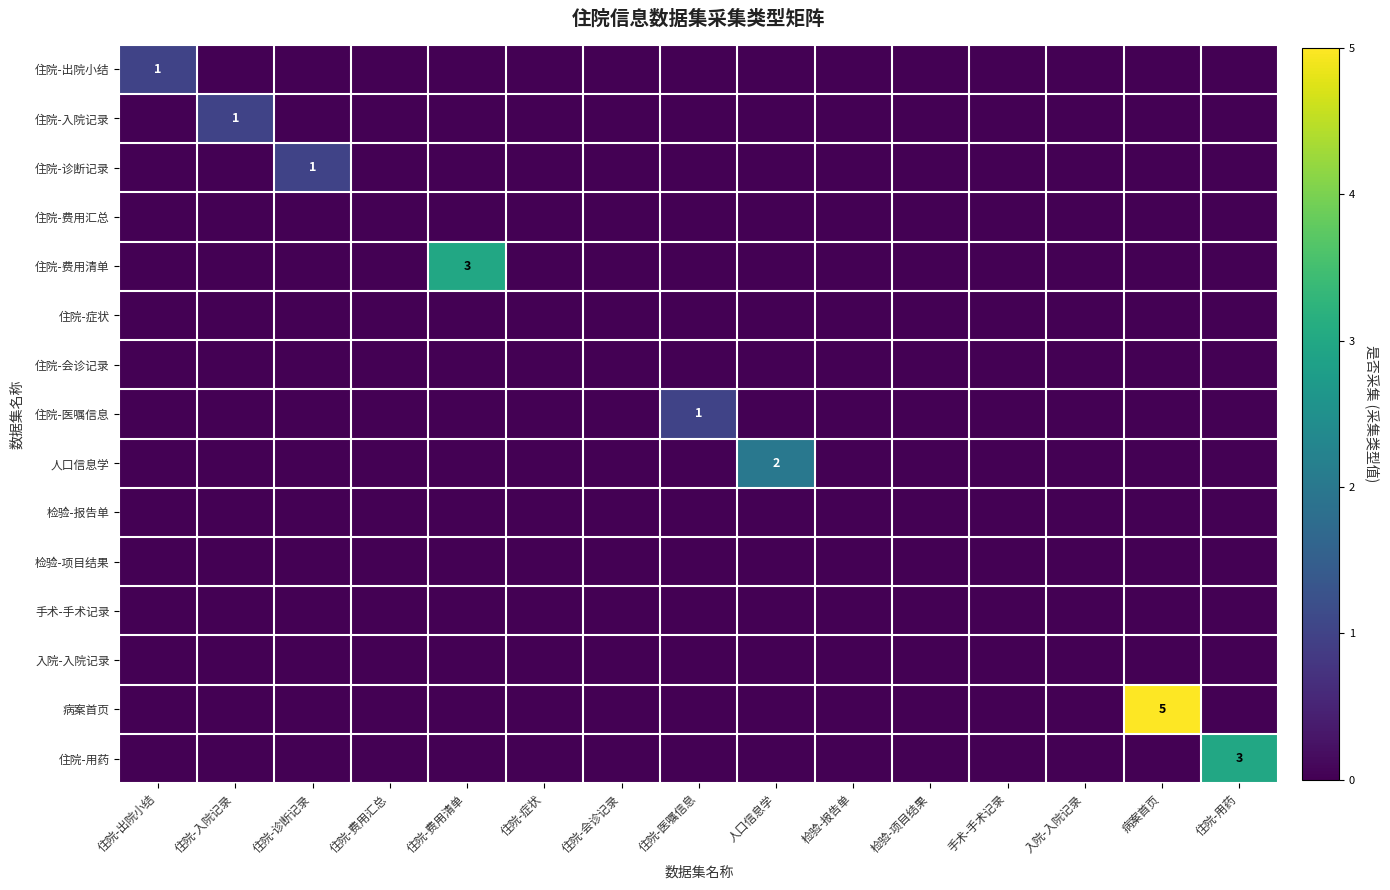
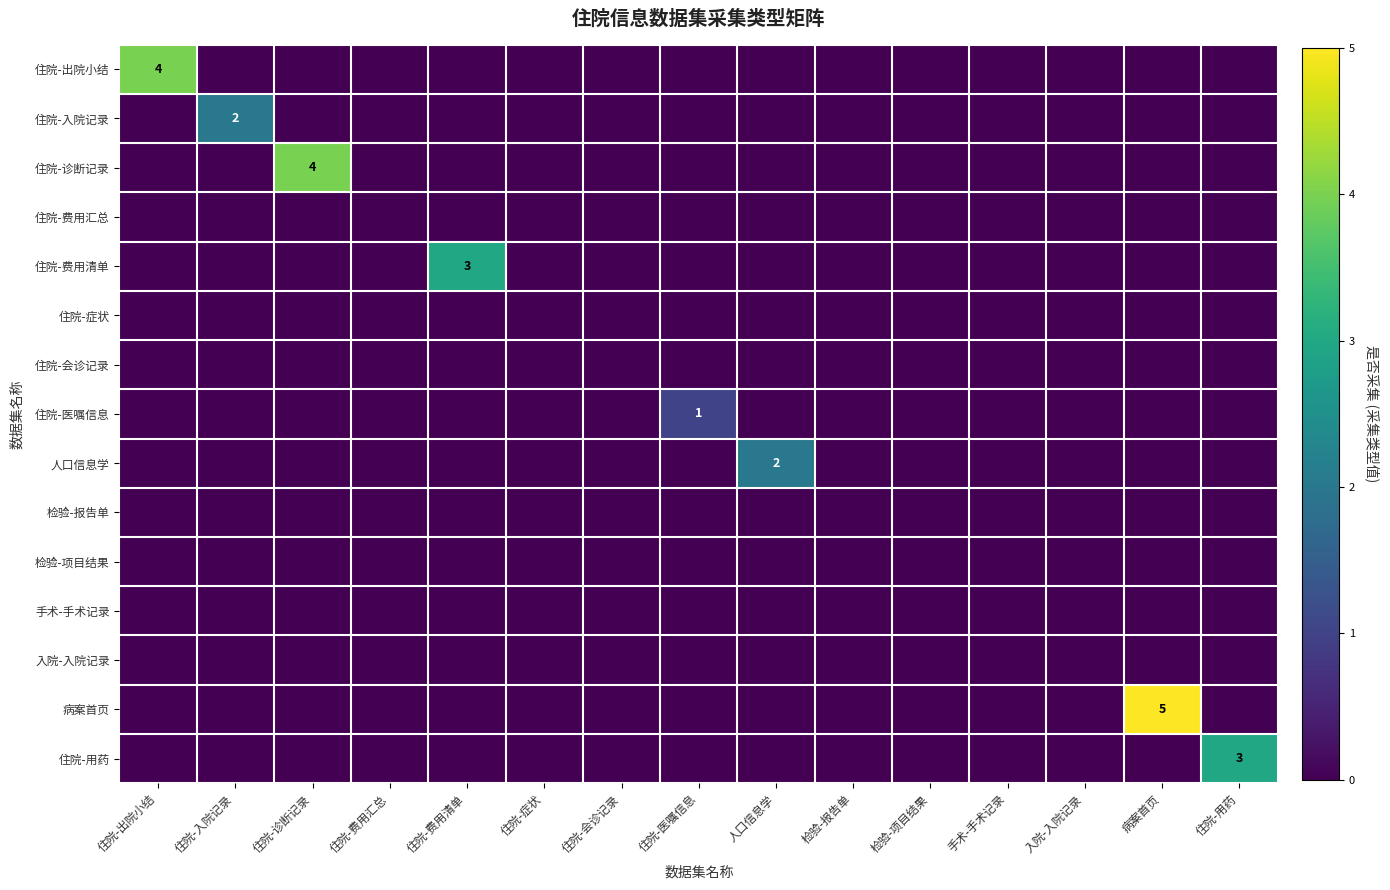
住院-出院小结, 住院-出院小结: 1 -> 4
住院-入院记录, 住院-入院记录: 1 -> 2
住院-诊断记录, 住院-诊断记录: 1 -> 4
